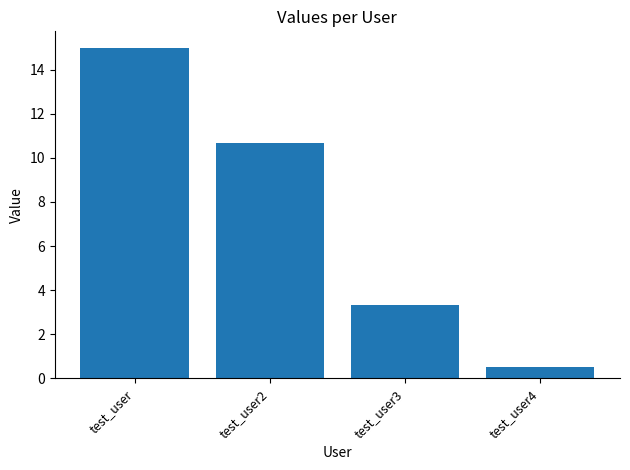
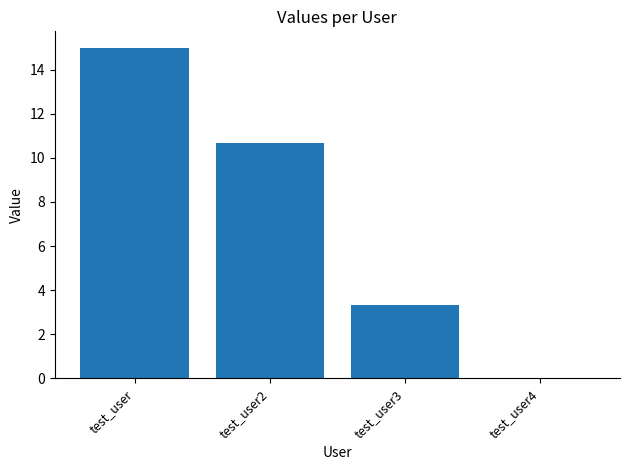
test_user4: 0.5 -> 0.0
